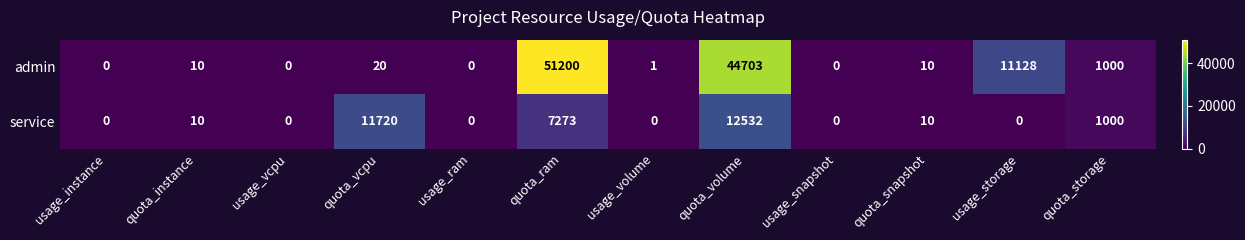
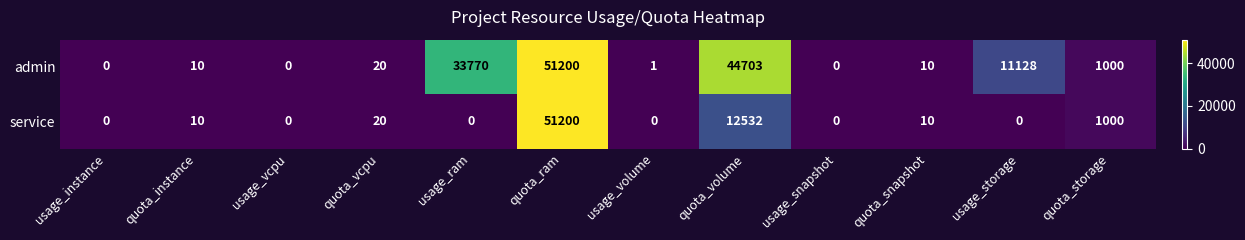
admin, usage_ram: 0 -> 33770
service, quota_vcpu: 11720 -> 20
service, quota_ram: 7273 -> 51200
